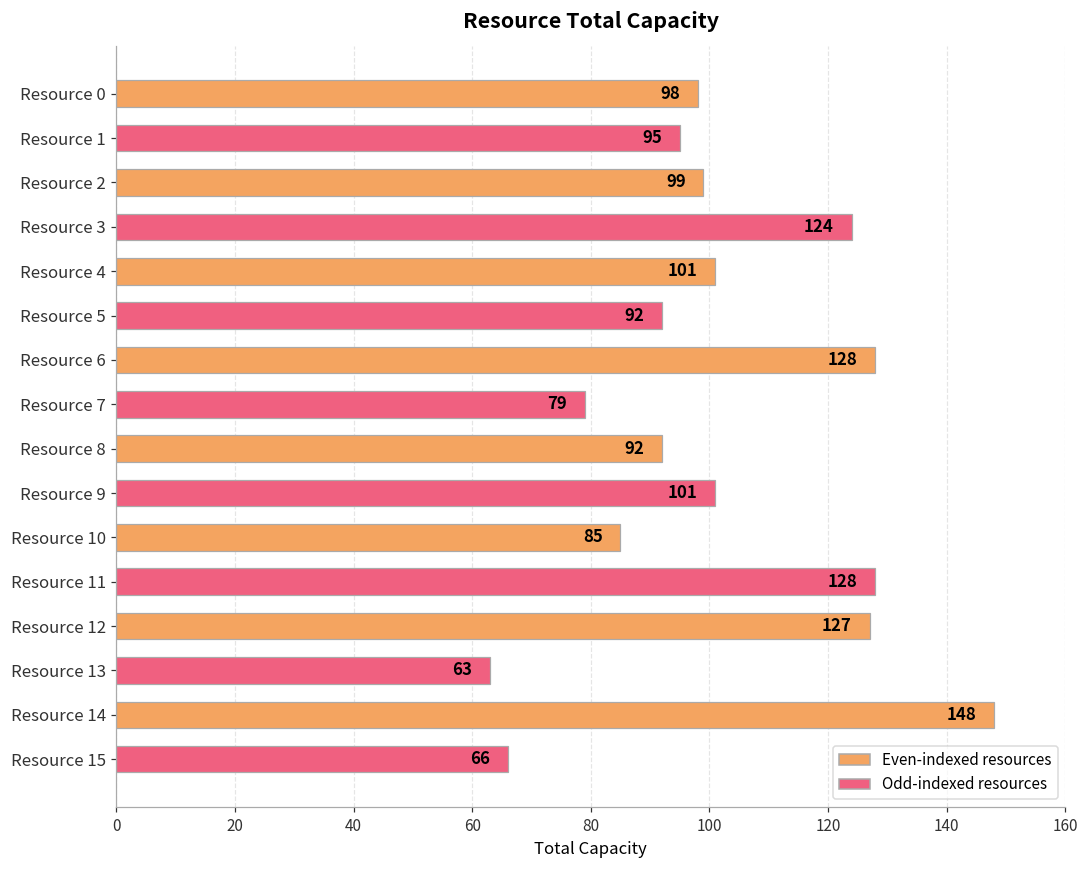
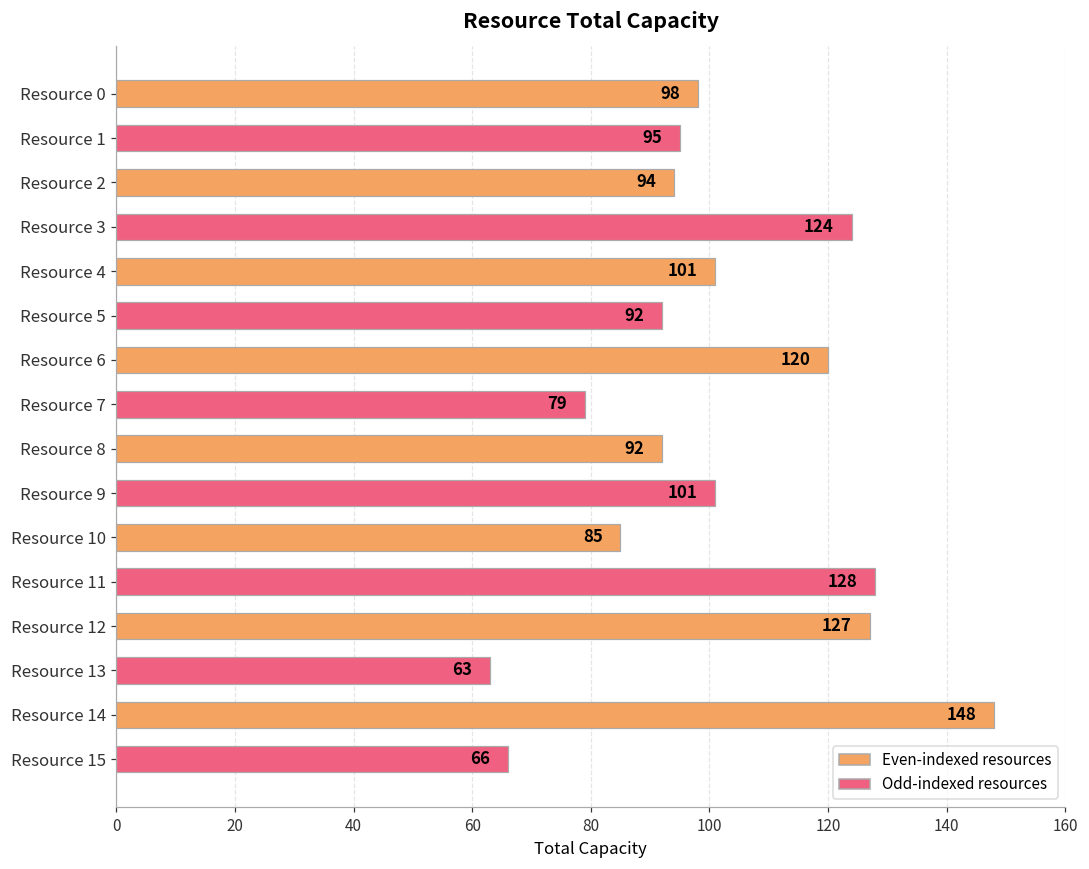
Resource 2: 99 -> 94
Resource 6: 128 -> 120
